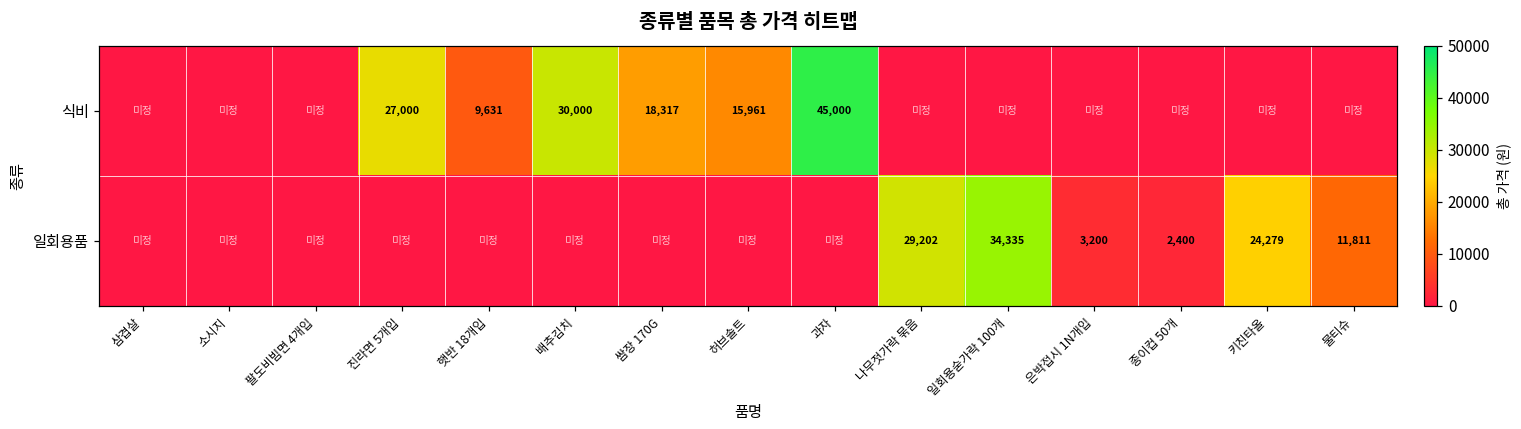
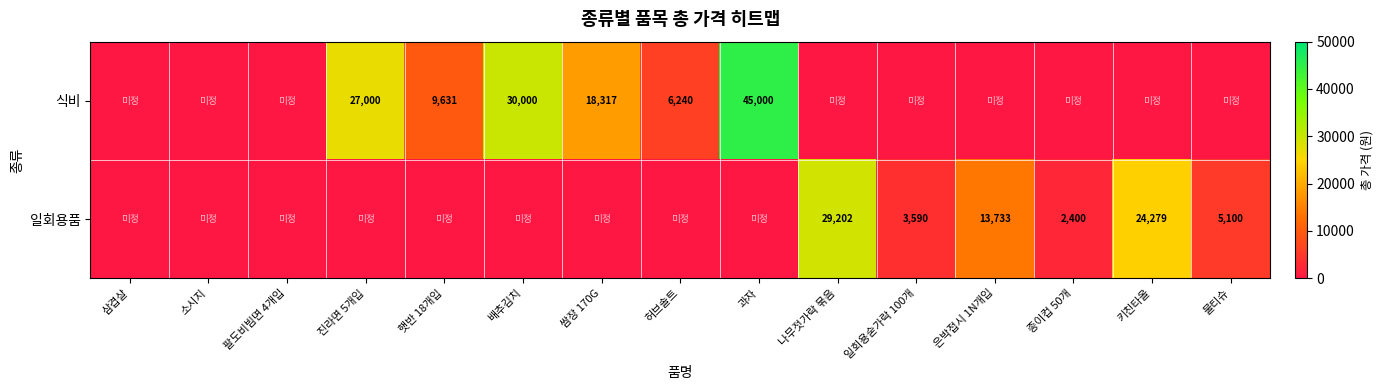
식비, 허브솔트: 15,961 -> 6,240
일회용품, 일회용숟가락 100개: 34,335 -> 3,590
일회용품, 은박접시 1N개입: 3,200 -> 13,733
일회용품, 물티슈: 11,811 -> 5,100
